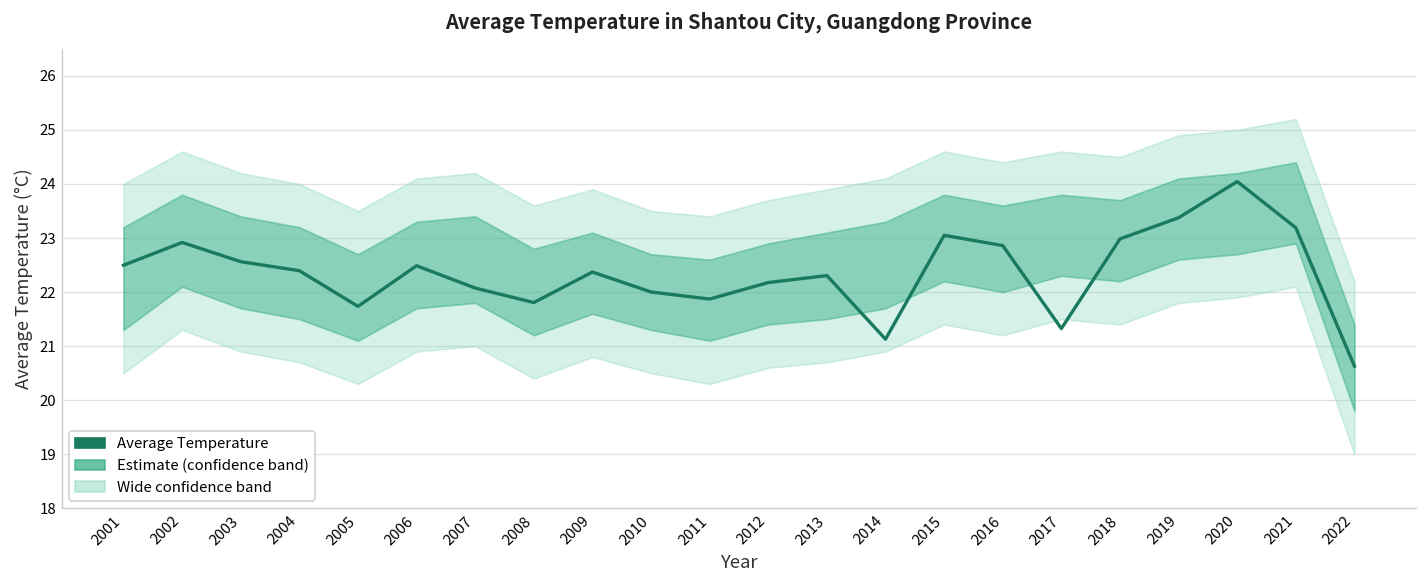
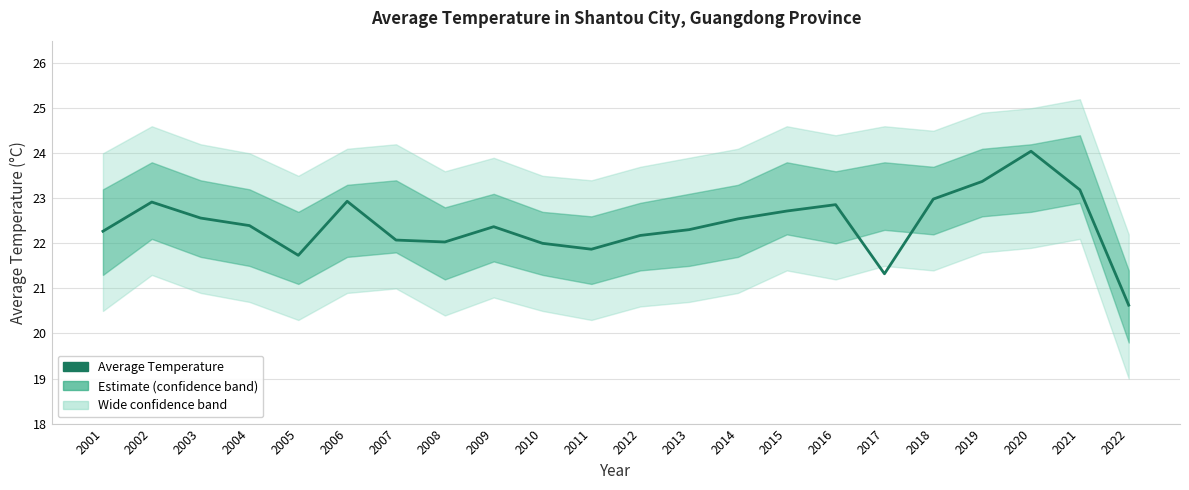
Average Temperature, 2001: 22.5 -> 22.3
Average Temperature, 2006: 22.5 -> 22.9
Average Temperature, 2008: 21.8 -> 22.0
Average Temperature, 2014: 21.1 -> 22.5
Average Temperature, 2015: 23.1 -> 22.7
